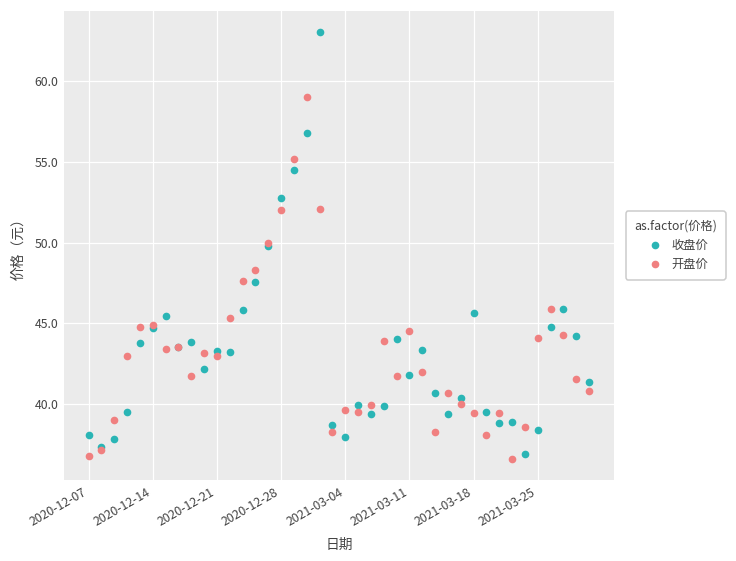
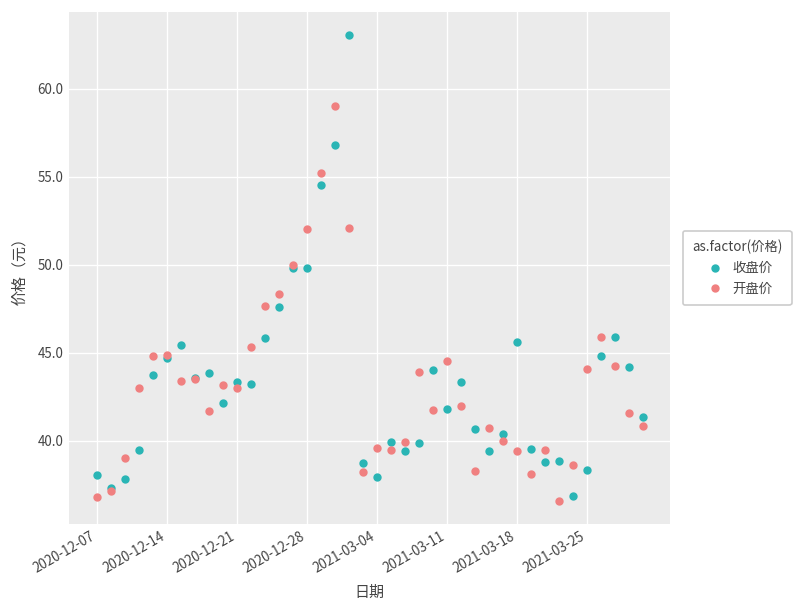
收盘价, 2020-12-28: 52.8 -> 49.8
